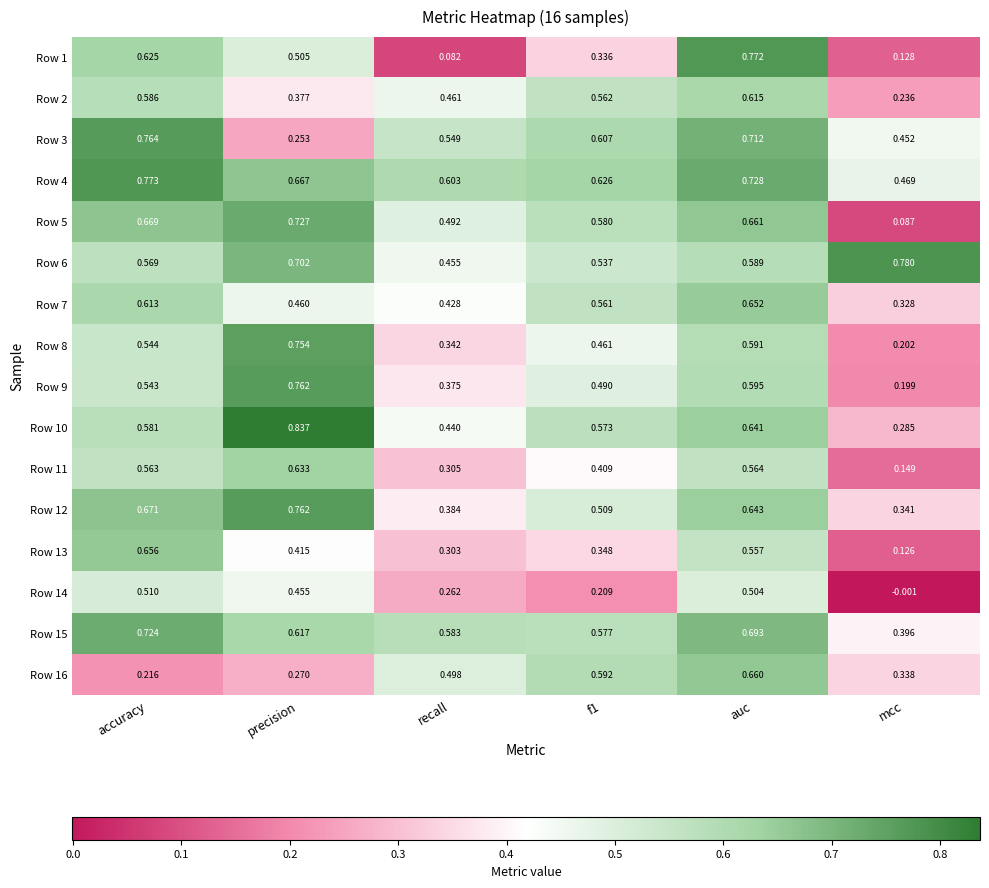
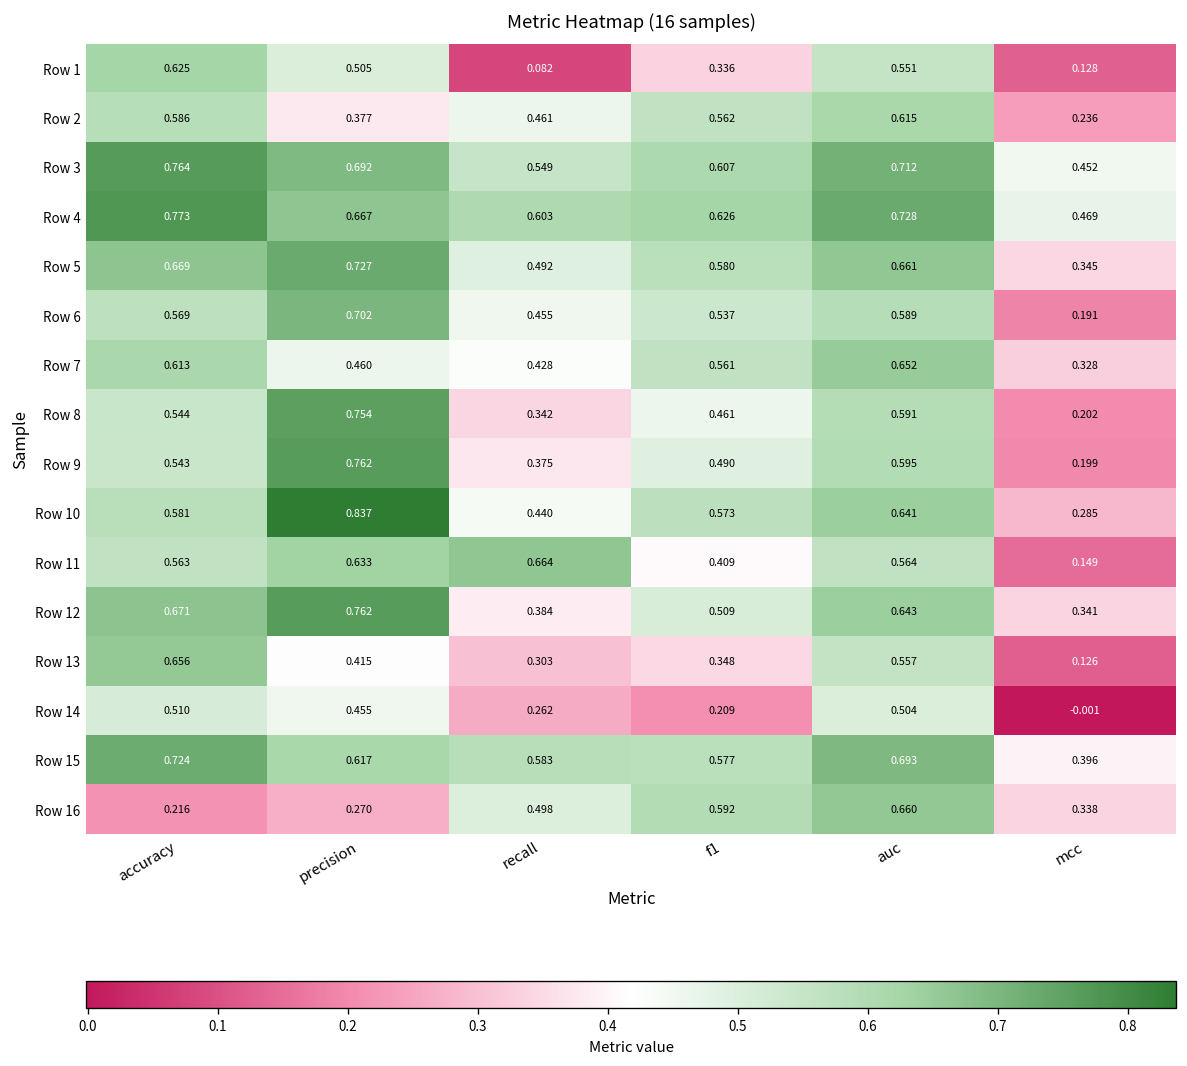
Row 1, auc: 0.772 -> 0.551
Row 3, precision: 0.253 -> 0.692
Row 5, mcc: 0.087 -> 0.345
Row 6, mcc: 0.780 -> 0.191
Row 11, recall: 0.305 -> 0.664
